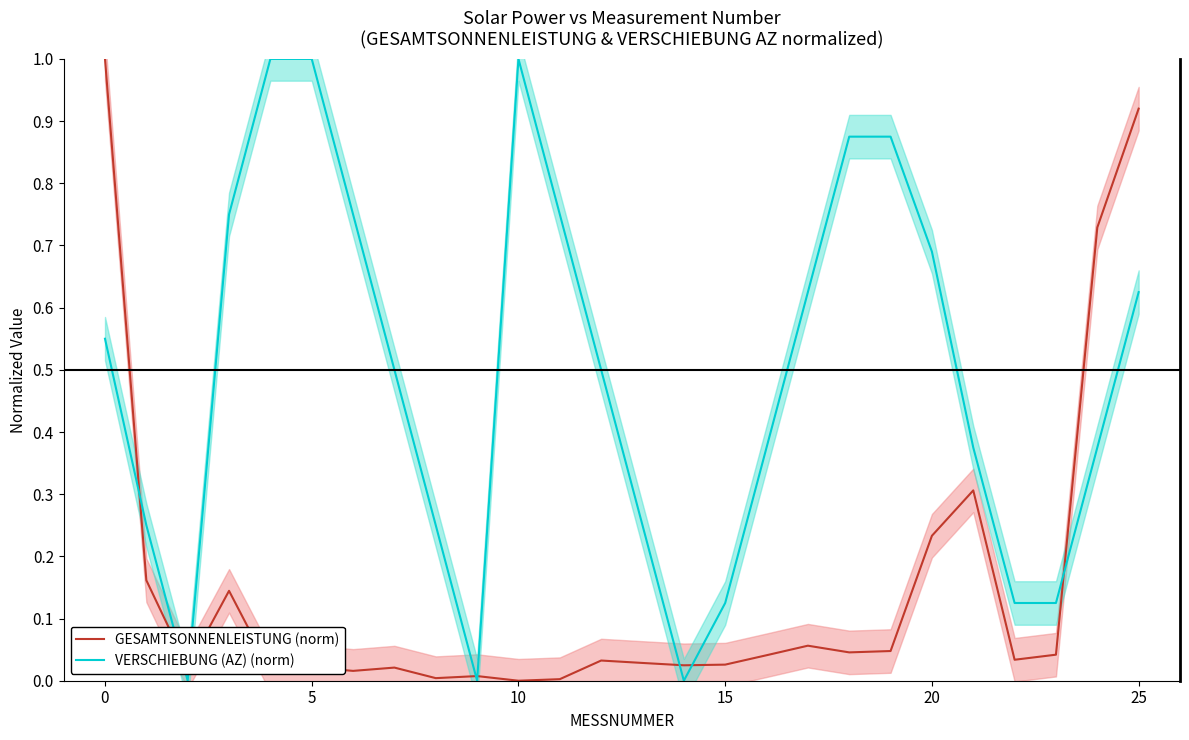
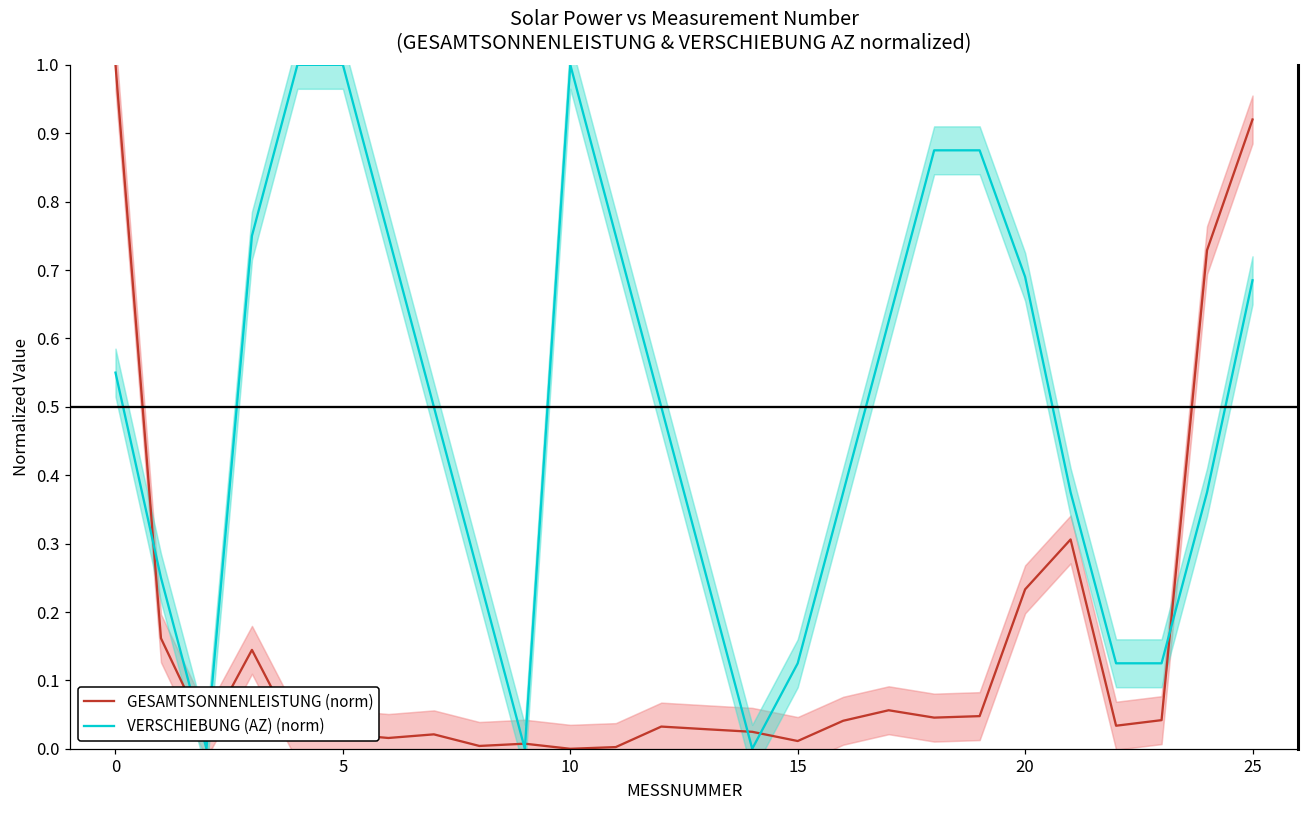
GESAMTSONNENLEISTUNG (norm), 15: 0.03 -> 0.01
VERSCHIEBUNG (AZ) (norm), 25: 0.63 -> 0.68
